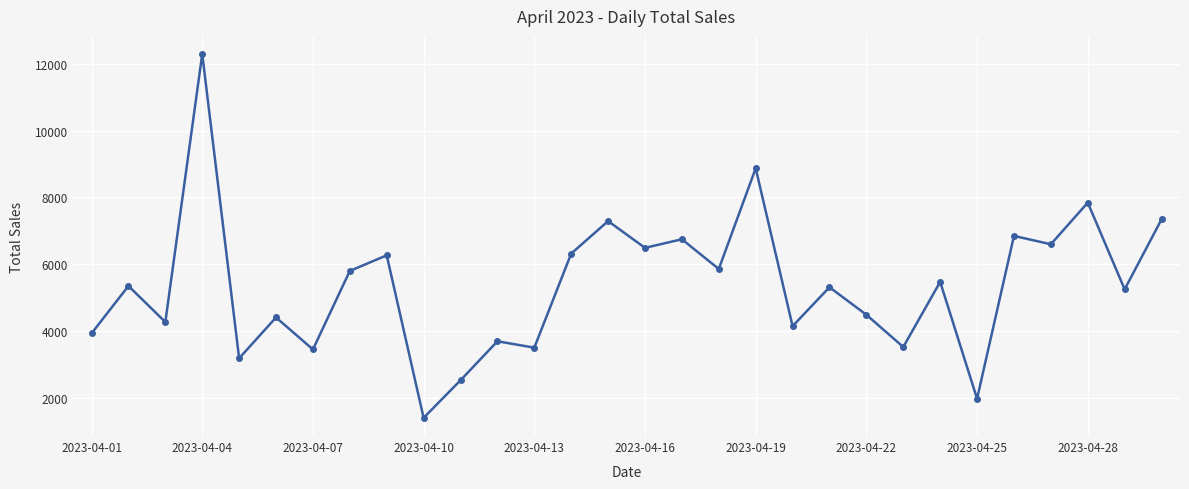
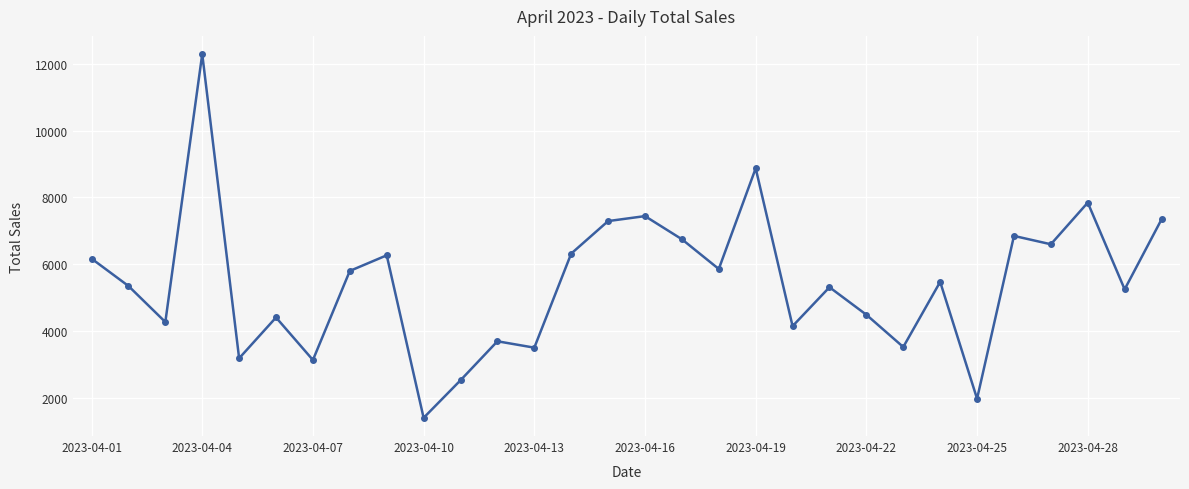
2023-04-01: 3900 -> 6200
2023-04-07: 3500 -> 3100
2023-04-16: 6500 -> 7400
